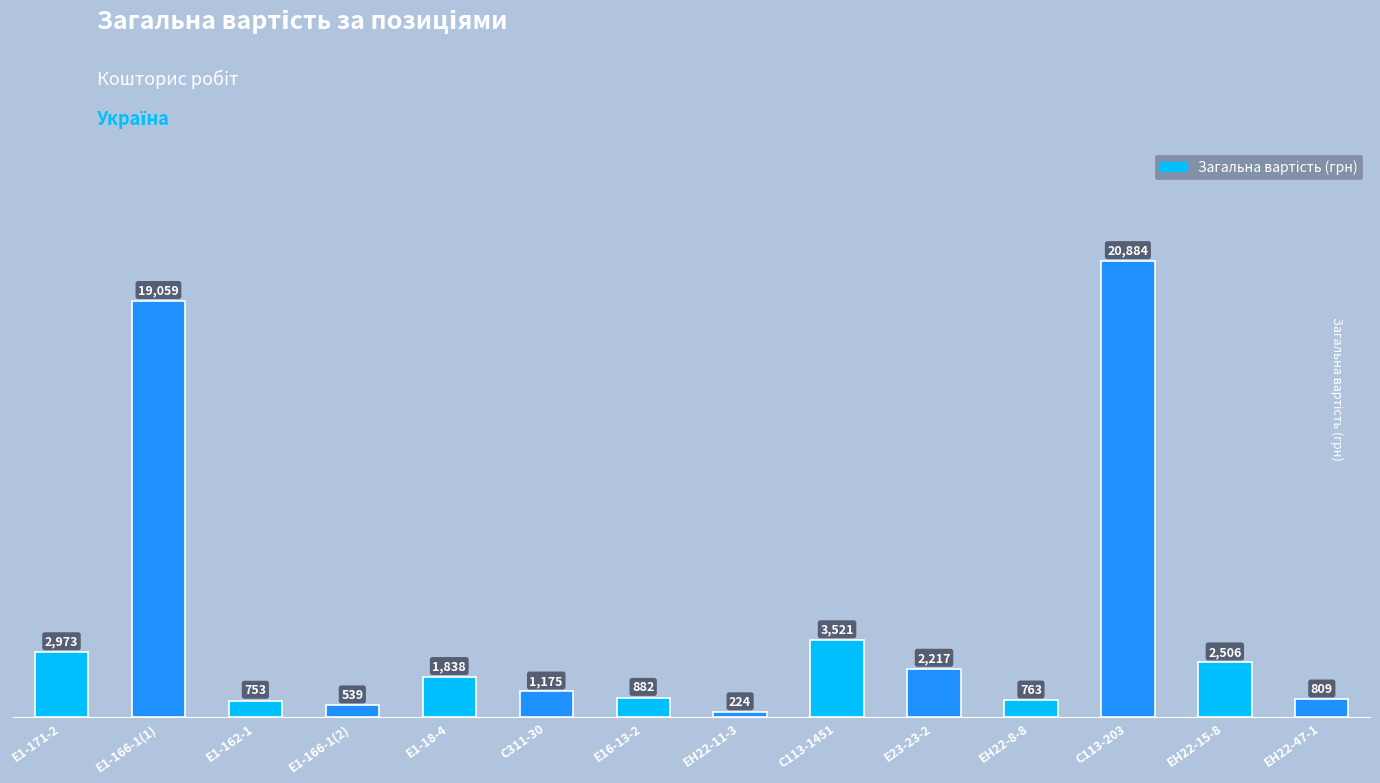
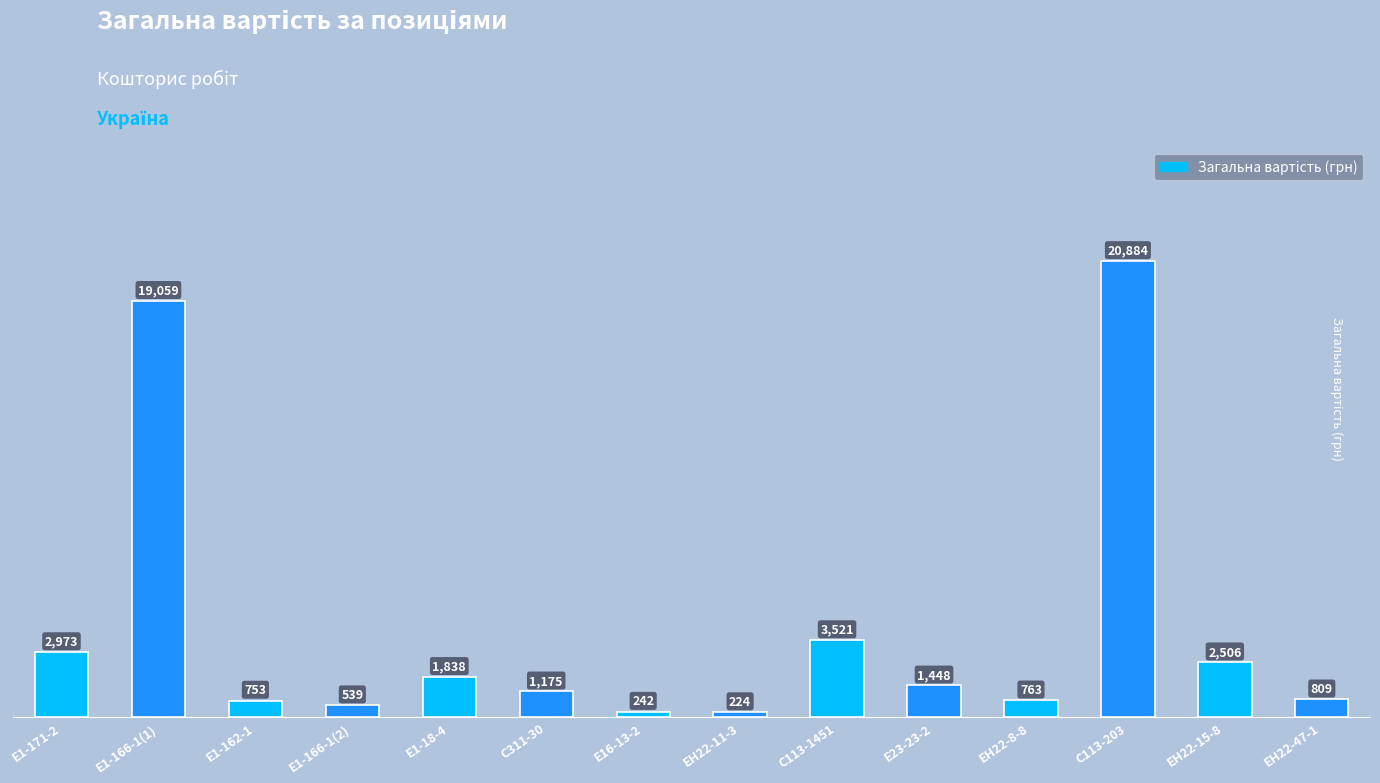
Е16-13-2: 882 -> 242
Е23-23-2: 2,217 -> 1,448
